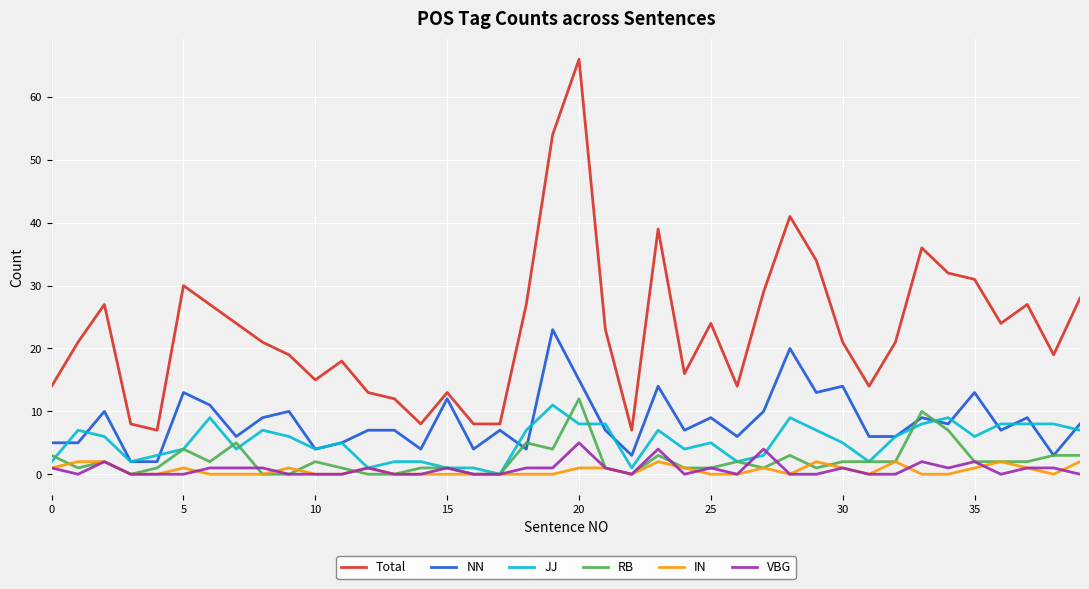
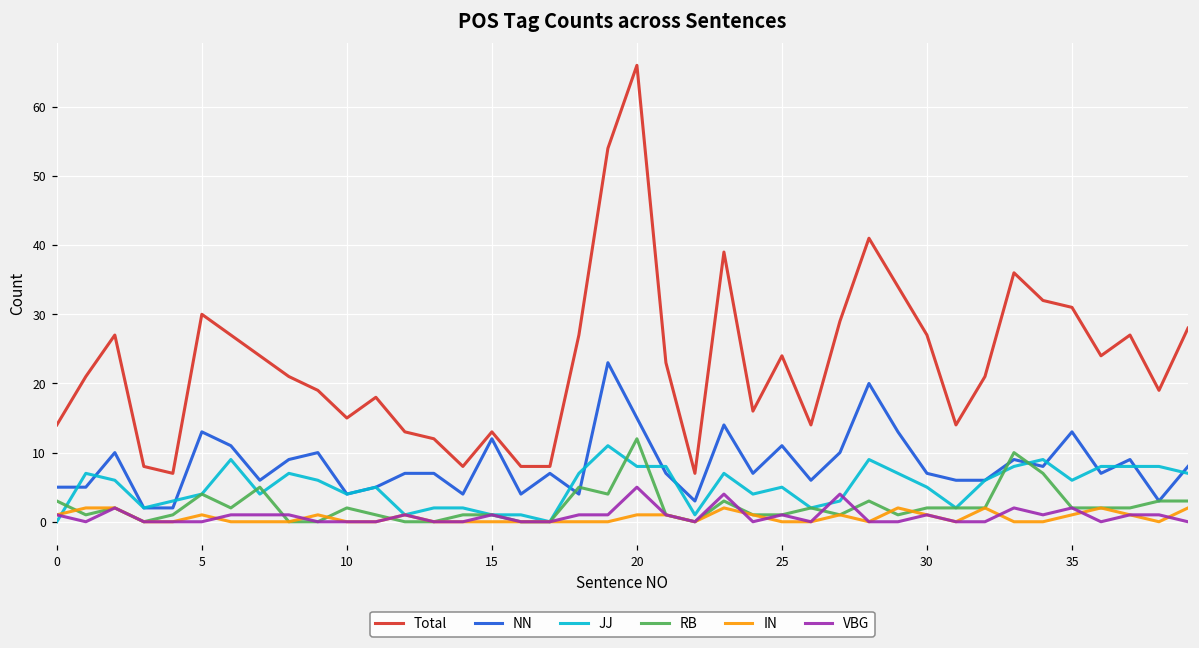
JJ, 0: 2 -> 0
NN, 25: 9 -> 11
Total, 30: 21 -> 27
NN, 30: 14 -> 7
